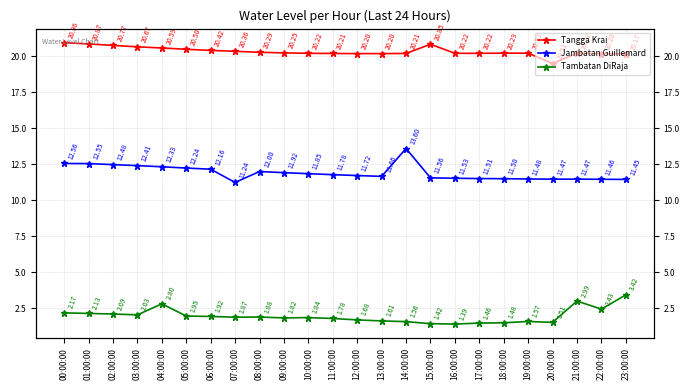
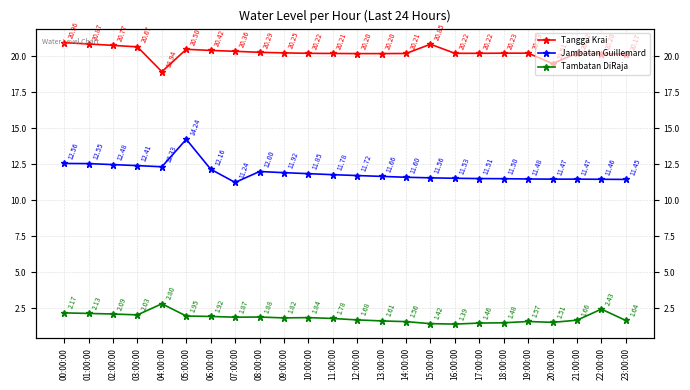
Tangga Krai, 04:00:00: 20.59 -> 18.94
Jambatan Guillemard, 05:00:00: 12.24 -> 14.24
Jambatan Guillemard, 14:00:00: 13.60 -> 11.60
Tambatan DiRaja, 21:00:00: 2.99 -> 1.66
Tambatan DiRaja, 23:00:00: 3.42 -> 1.64
